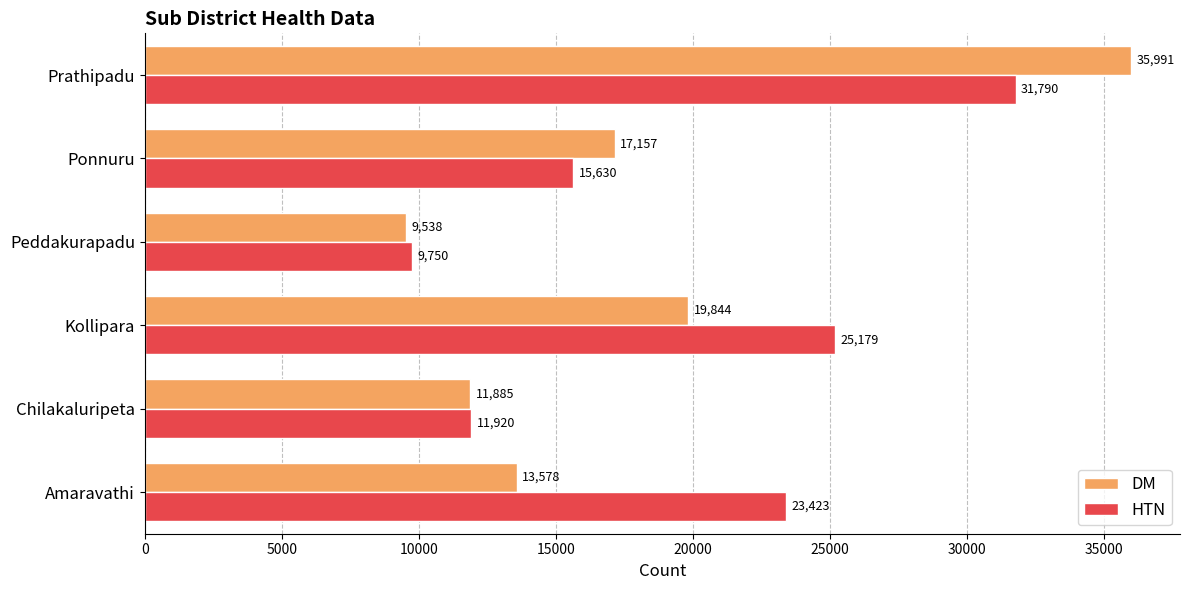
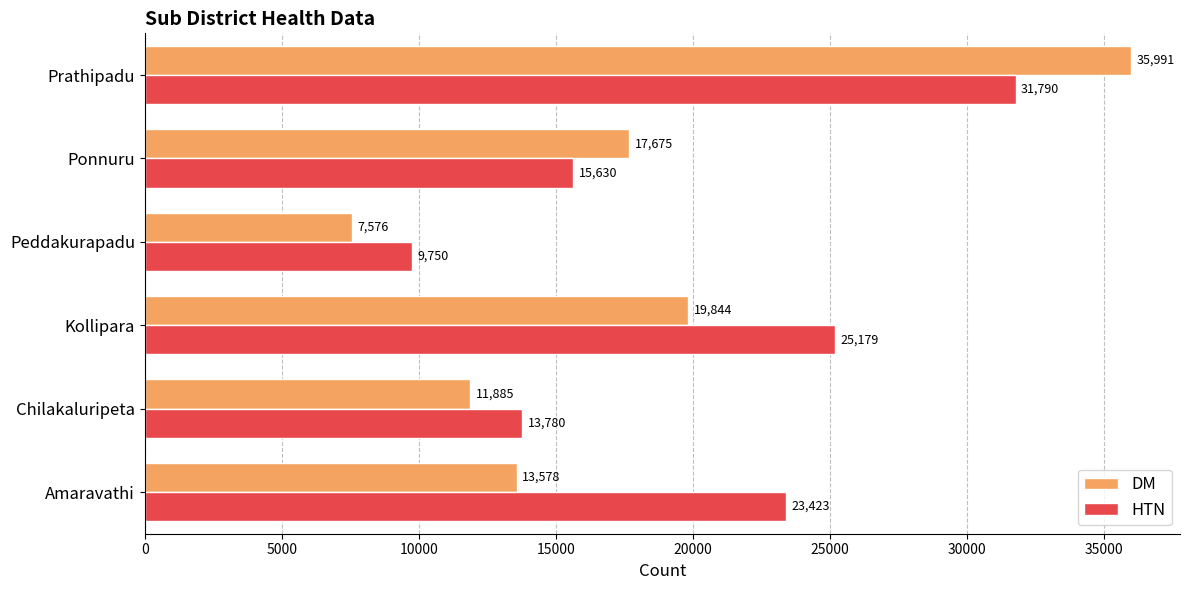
DM, Ponnuru: 17,157 -> 17,675
DM, Peddakurapadu: 9,538 -> 7,576
HTN, Chilakaluripeta: 11,920 -> 13,780
